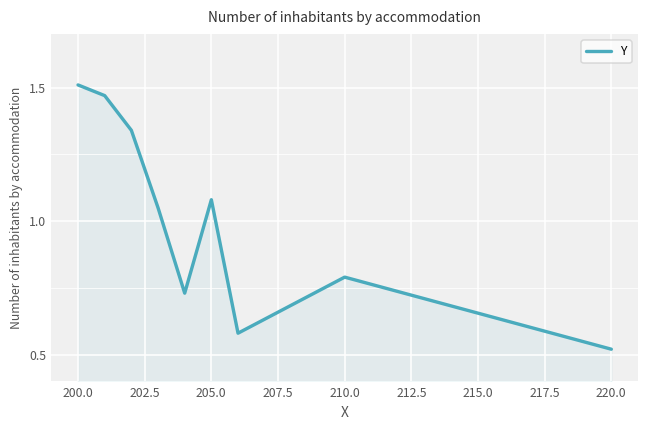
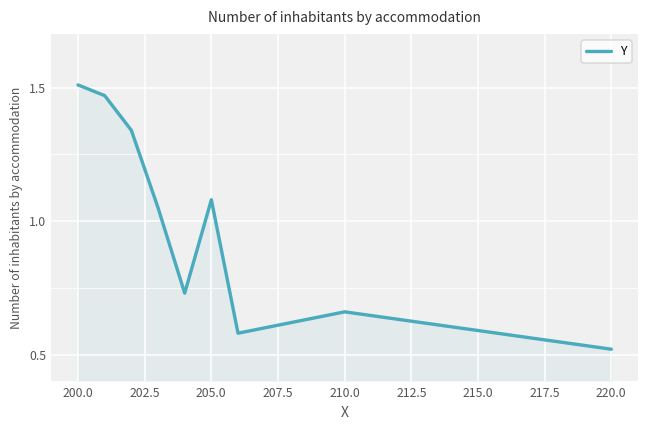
210.0: 0.79 -> 0.66
